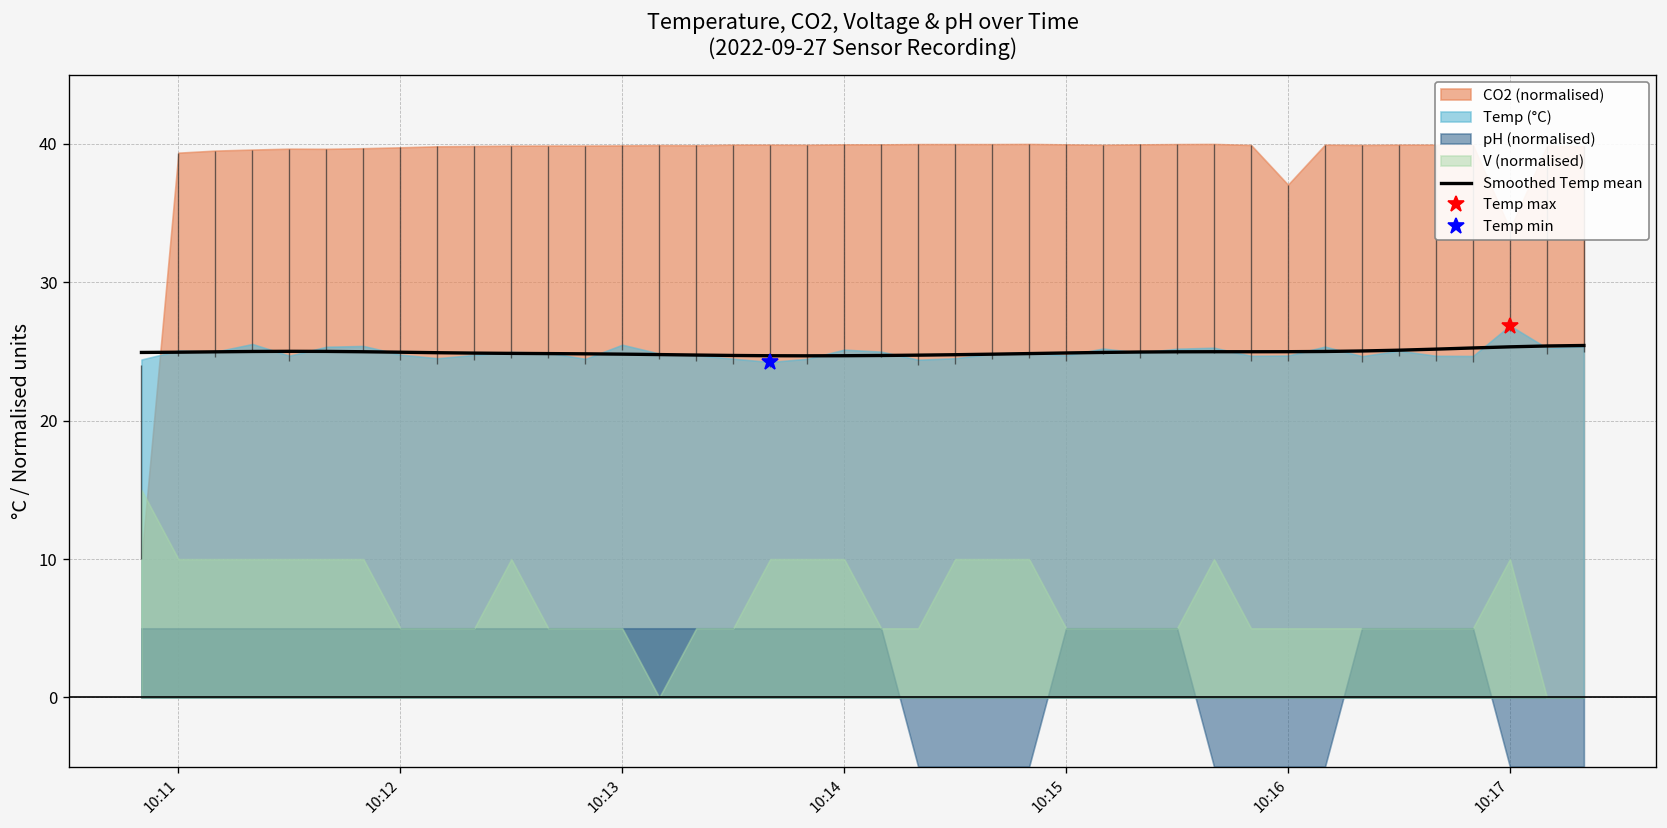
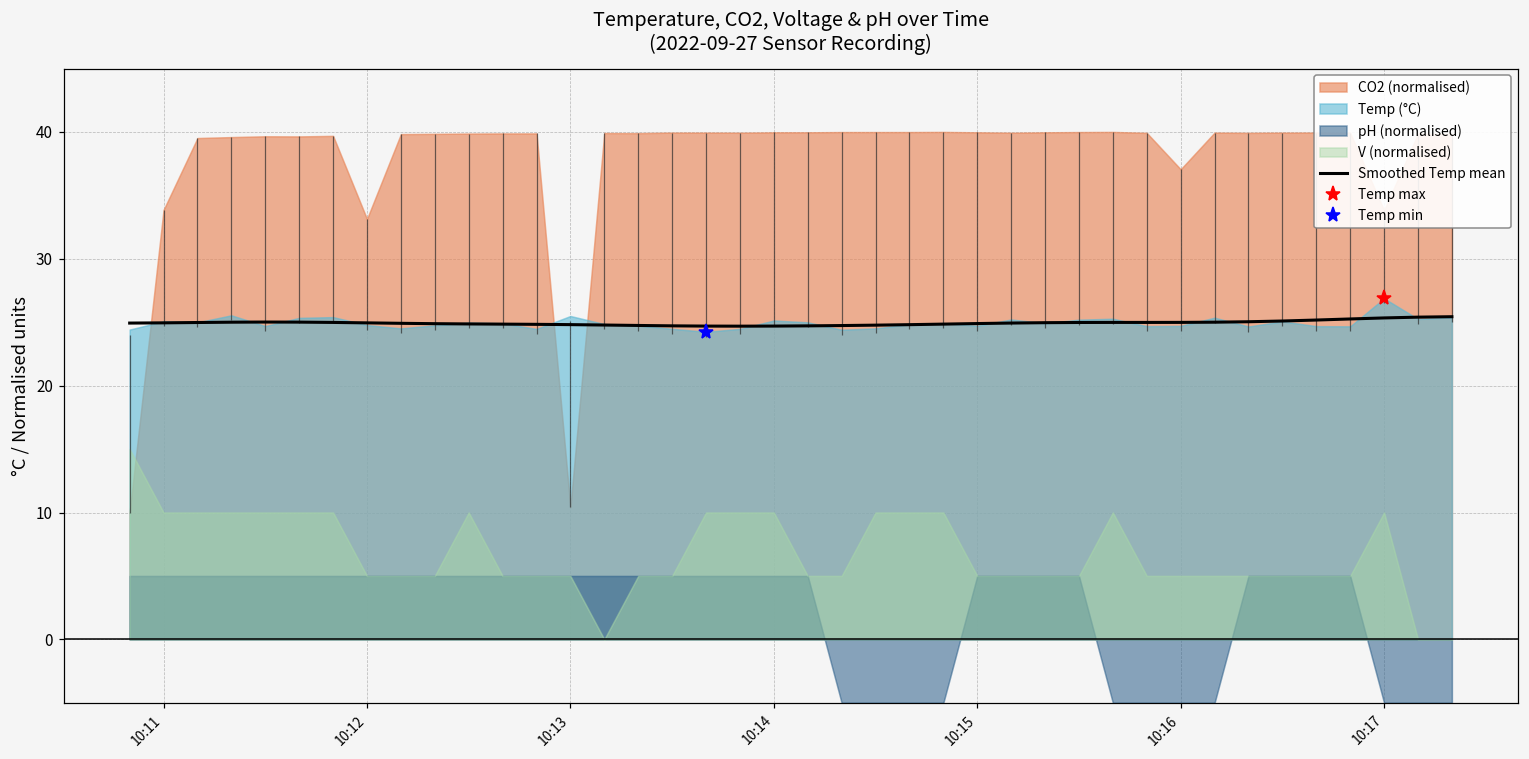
CO2 (normalised), 10:11: 39.4 -> 33.9
CO2 (normalised), 10:12: 39.8 -> 33.1
CO2 (normalised), 10:13: 39.9 -> 10.4
